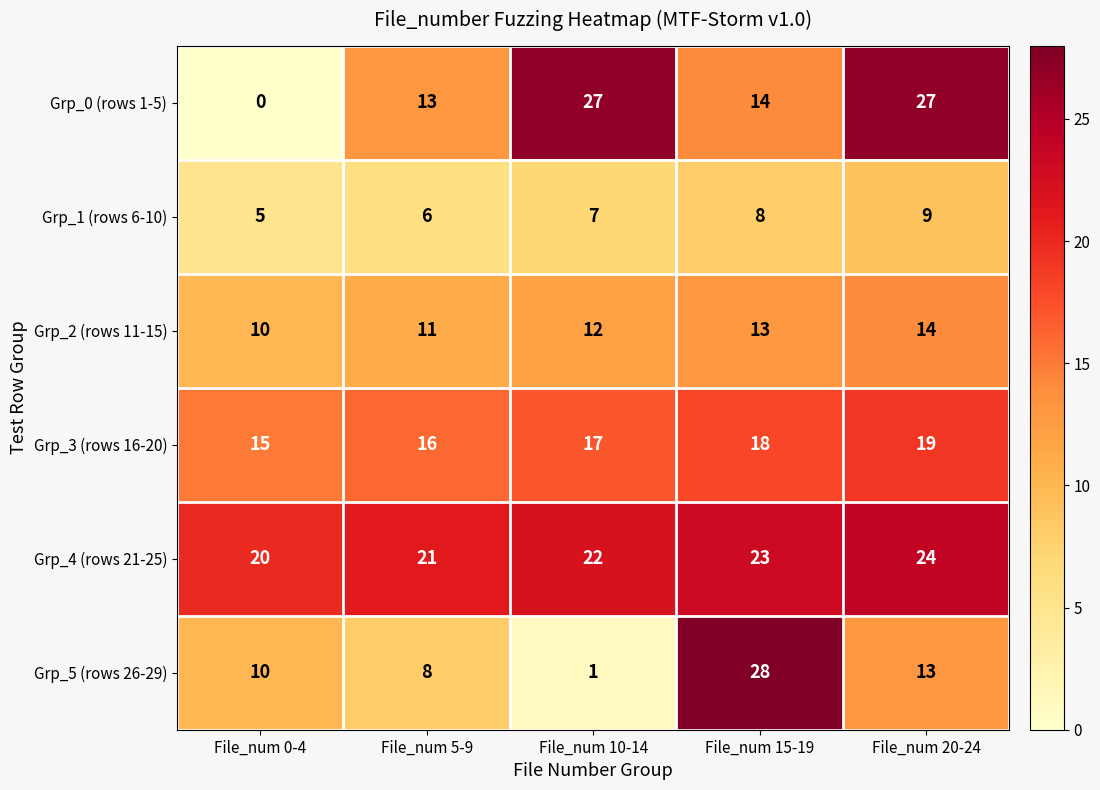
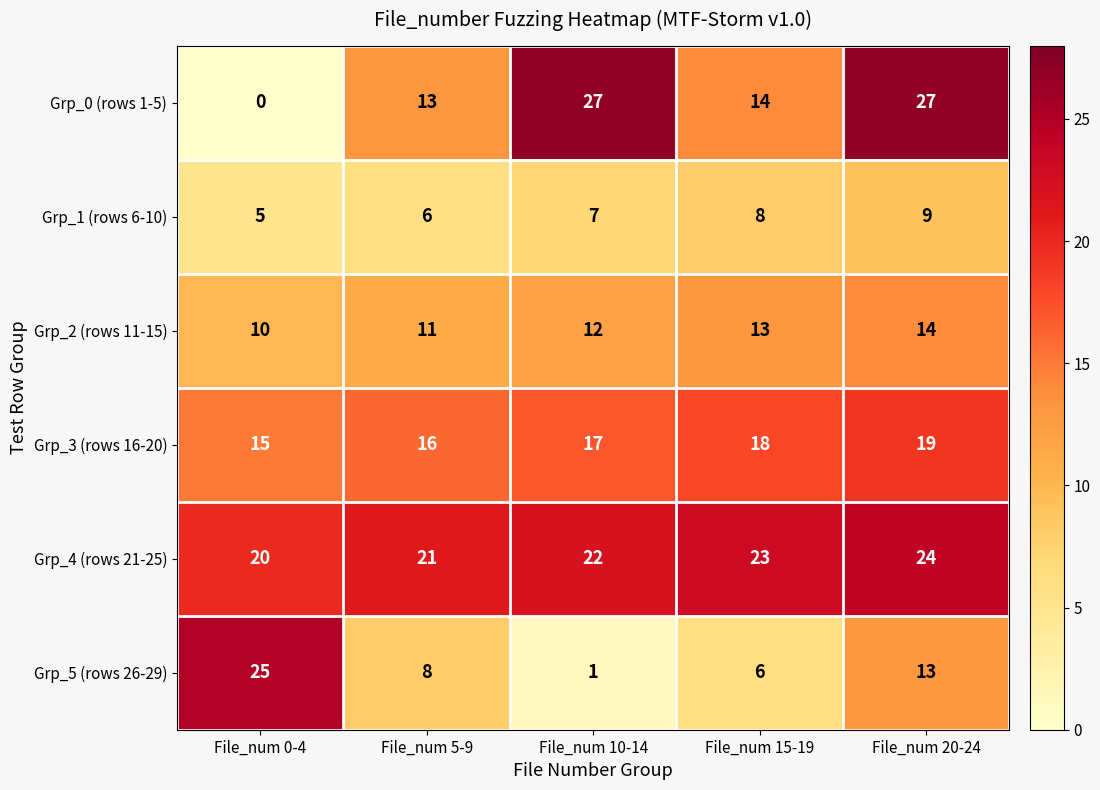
Grp_5 (rows 26-29), File_num 0-4: 10 -> 25
Grp_5 (rows 26-29), File_num 15-19: 28 -> 6
